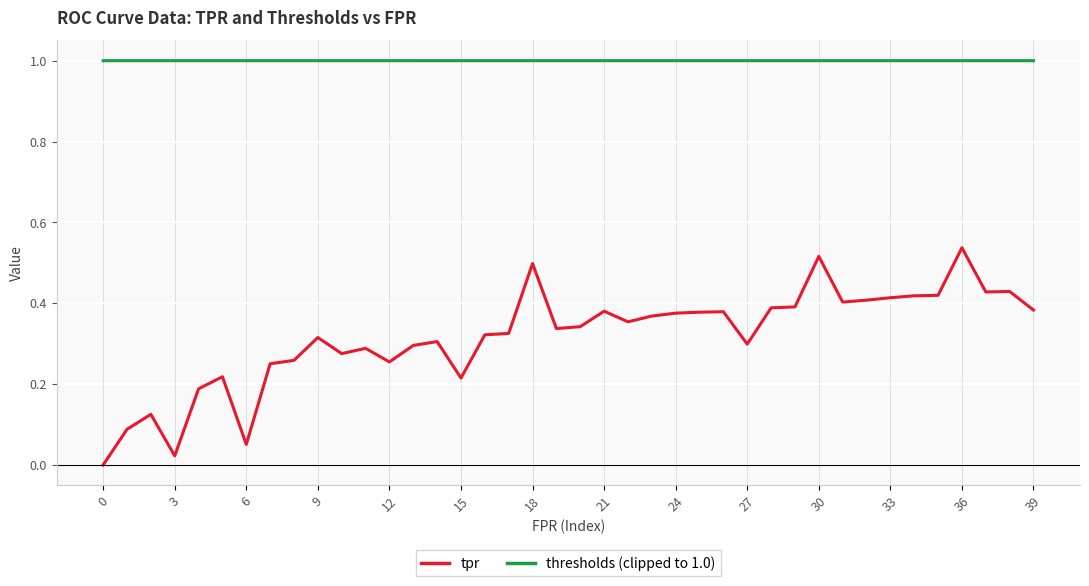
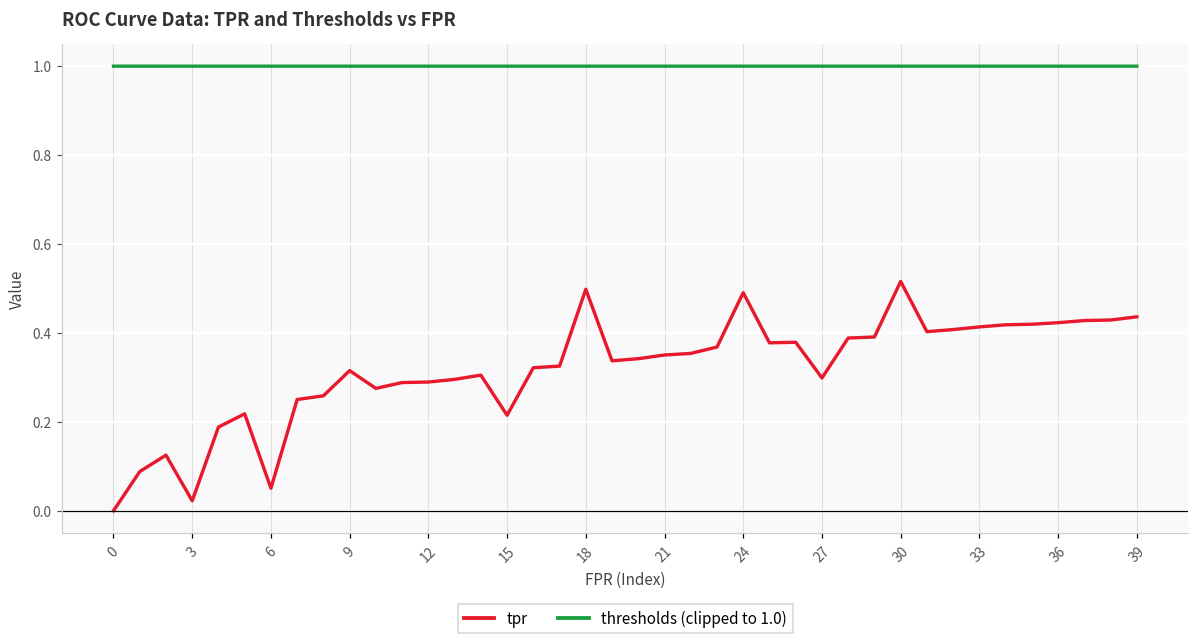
tpr, 12: 0.25 -> 0.29
tpr, 21: 0.38 -> 0.35
tpr, 24: 0.38 -> 0.49
tpr, 36: 0.54 -> 0.42
tpr, 39: 0.38 -> 0.44
